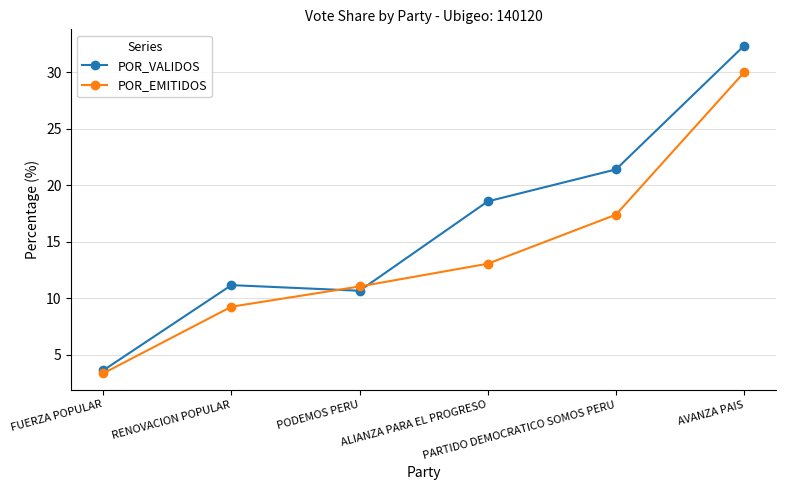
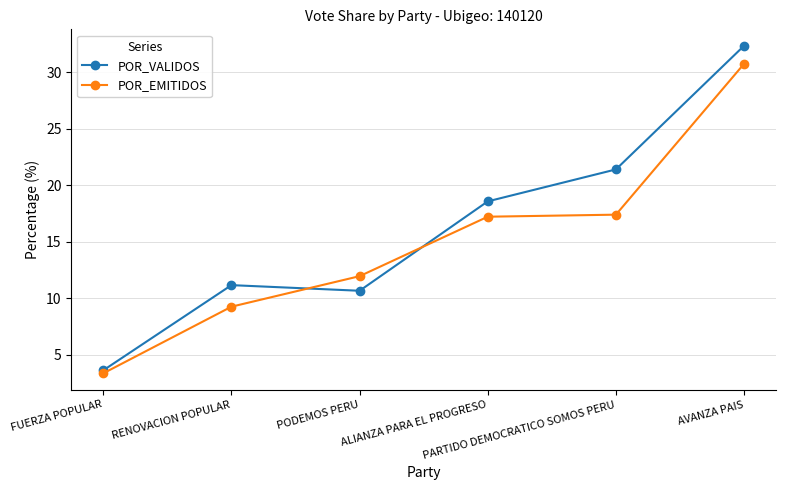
POR_EMITIDOS, PODEMOS PERU: 11.1 -> 12.0
POR_EMITIDOS, ALIANZA PARA EL PROGRESO: 13.1 -> 17.2
POR_EMITIDOS, AVANZA PAIS: 30.0 -> 30.7
